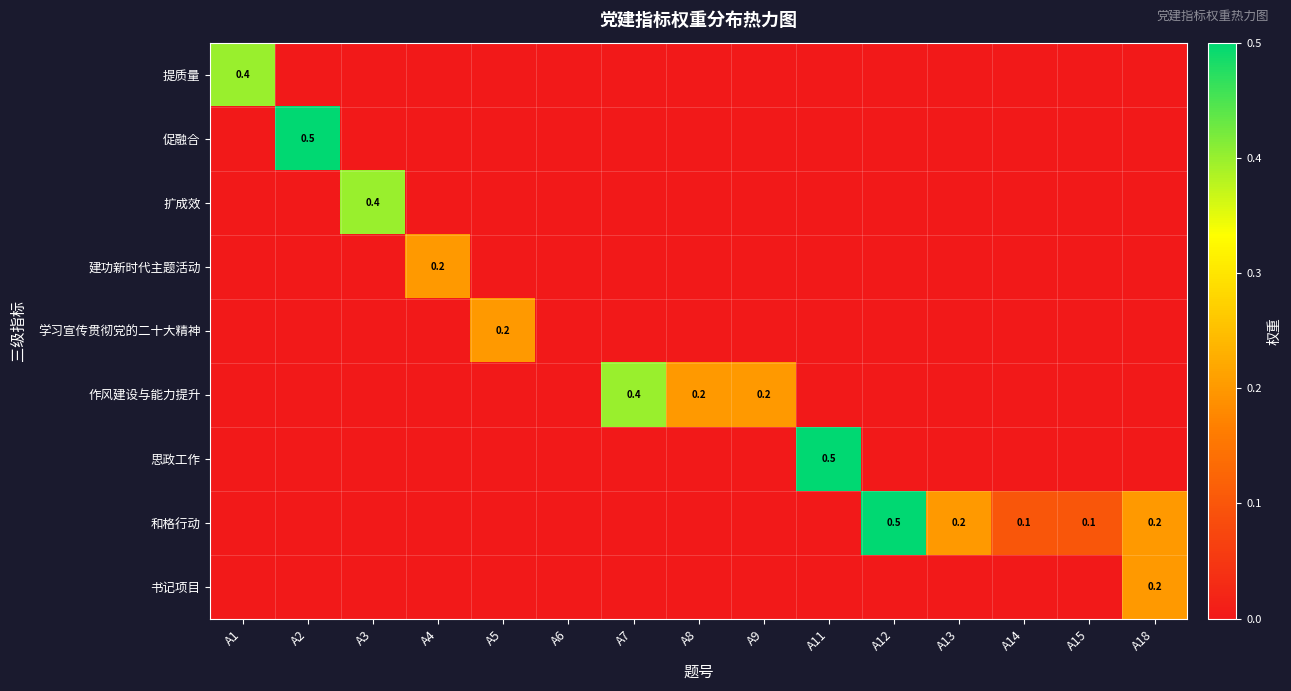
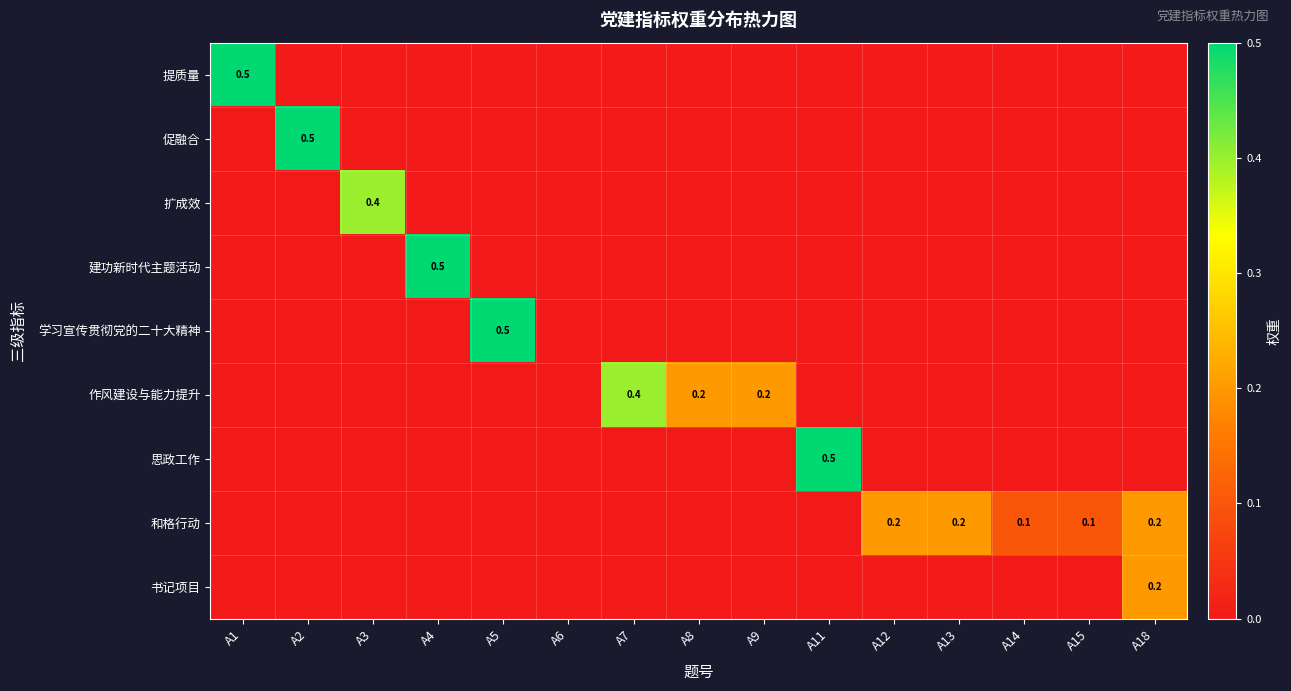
提质量, A1: 0.4 -> 0.5
建功新时代主题活动, A4: 0.2 -> 0.5
学习宣传贯彻党的二十大精神, A5: 0.2 -> 0.5
和格行动, A12: 0.5 -> 0.2
